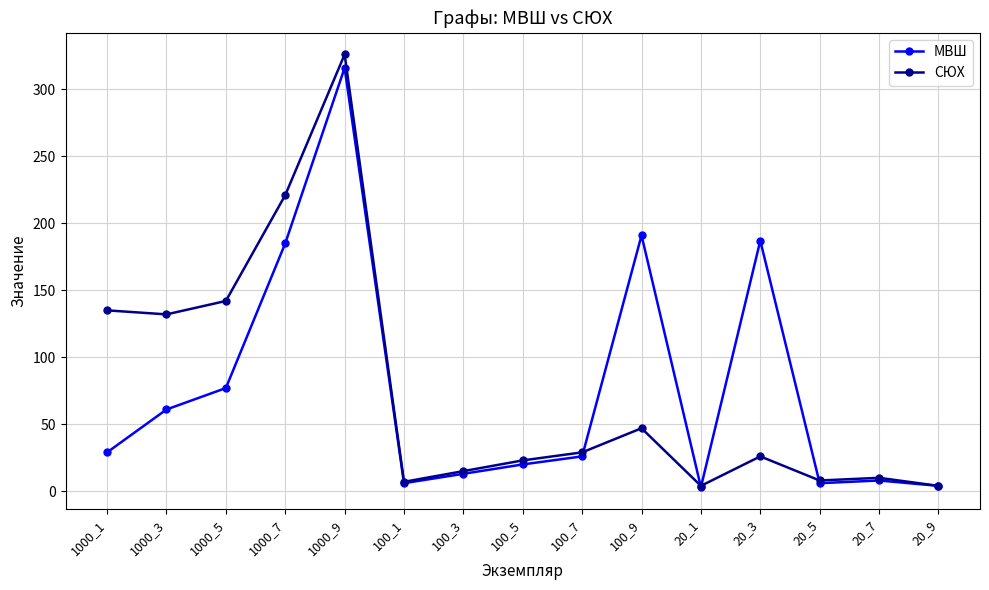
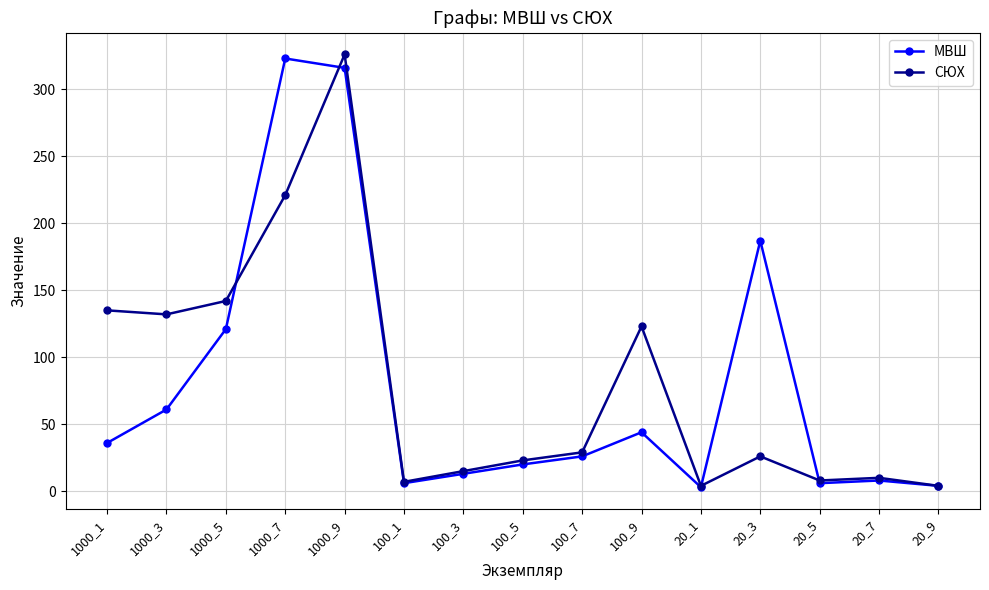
МВШ, 1000_1: 29 -> 36
МВШ, 1000_5: 77 -> 121
МВШ, 1000_7: 185 -> 323
МВШ, 100_9: 191 -> 44
СЮХ, 100_9: 47 -> 123
